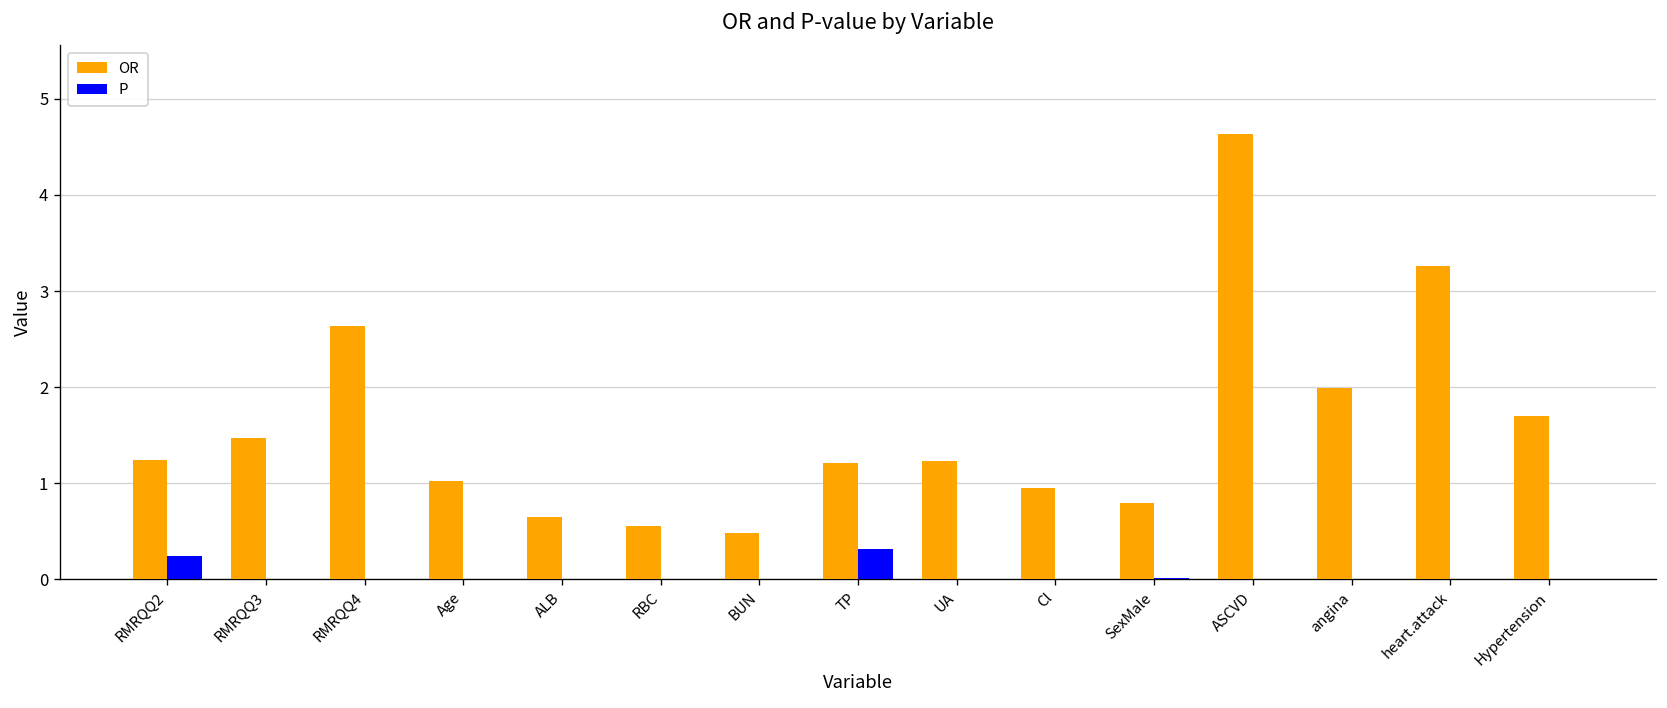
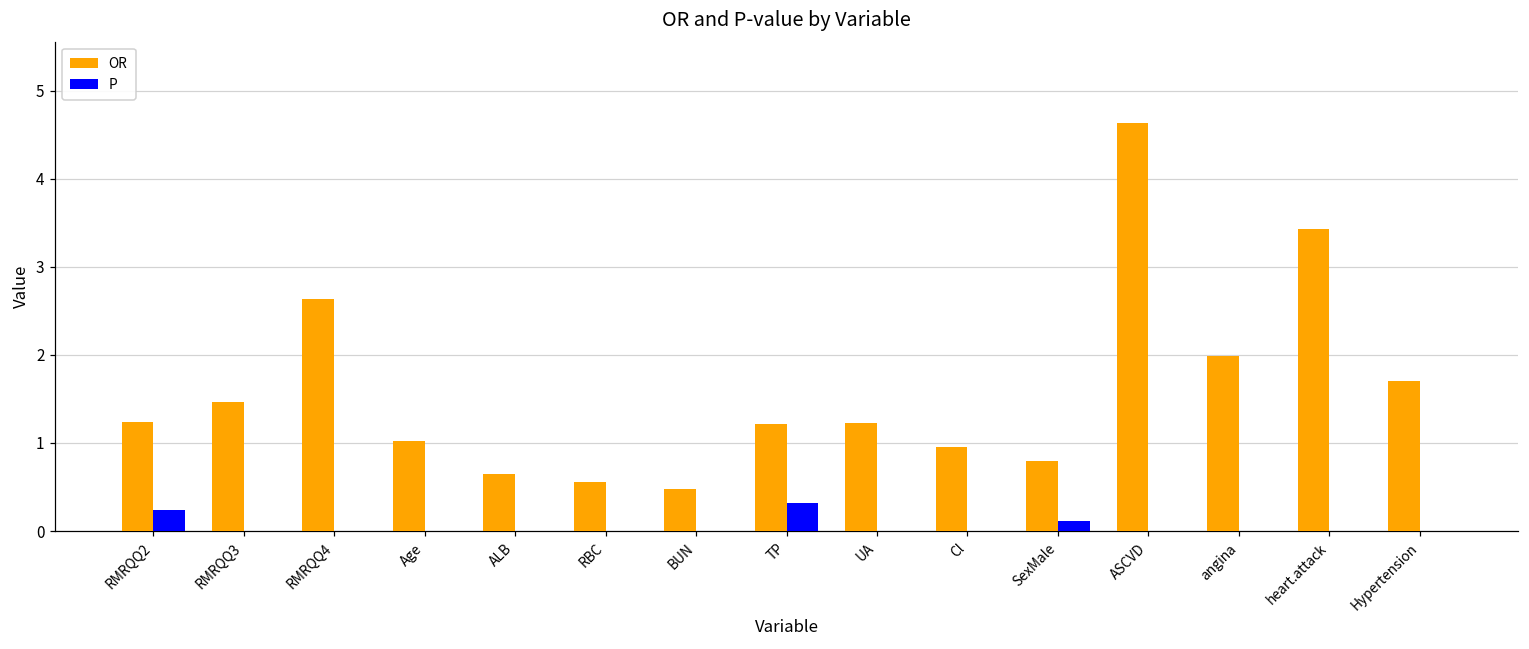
P, SexMale: 0.0 -> 0.1
OR, heart.attack: 3.3 -> 3.4
